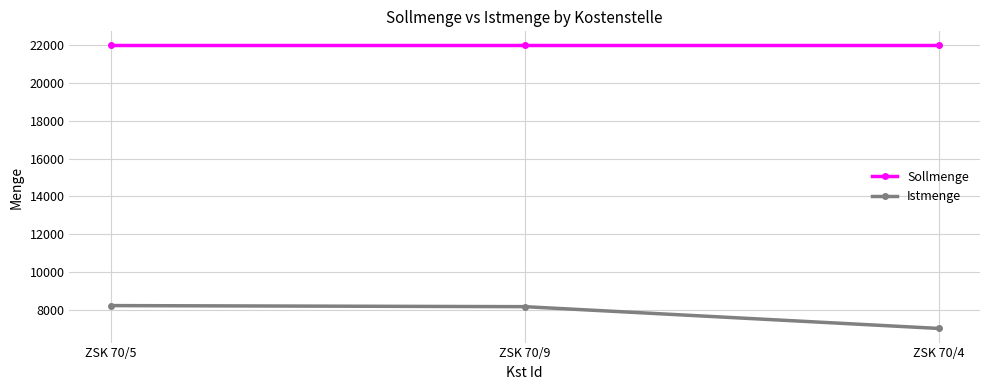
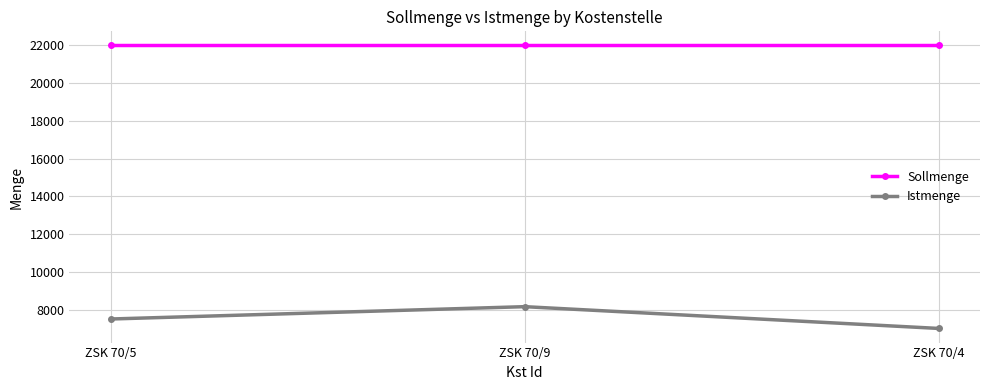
Istmenge, ZSK 70/5: 8200 -> 7500
